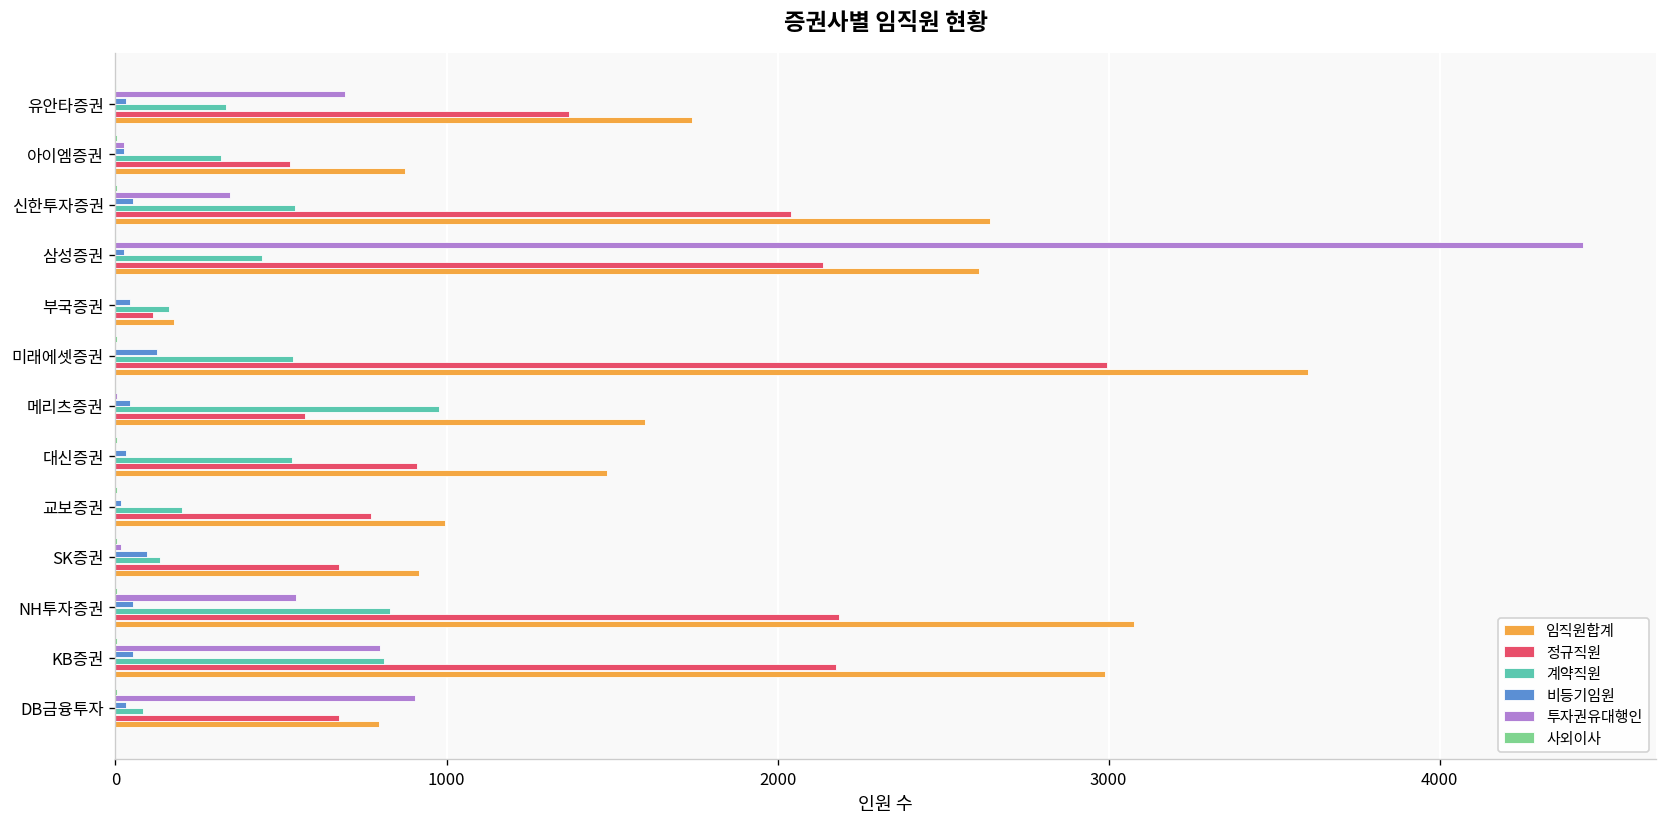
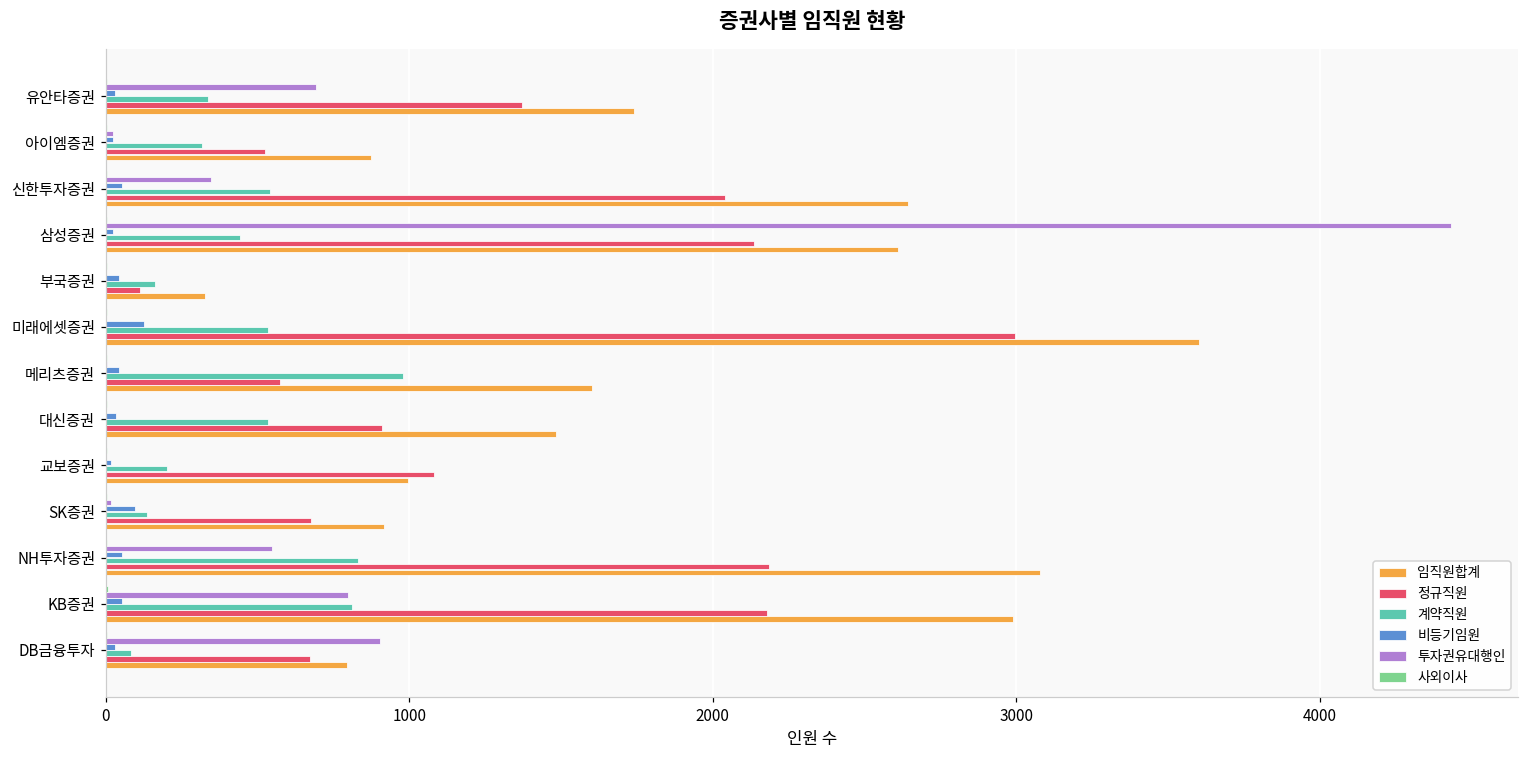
임직원합계, 부국증권: 180 -> 330
정규직원, 교보증권: 770 -> 1080
